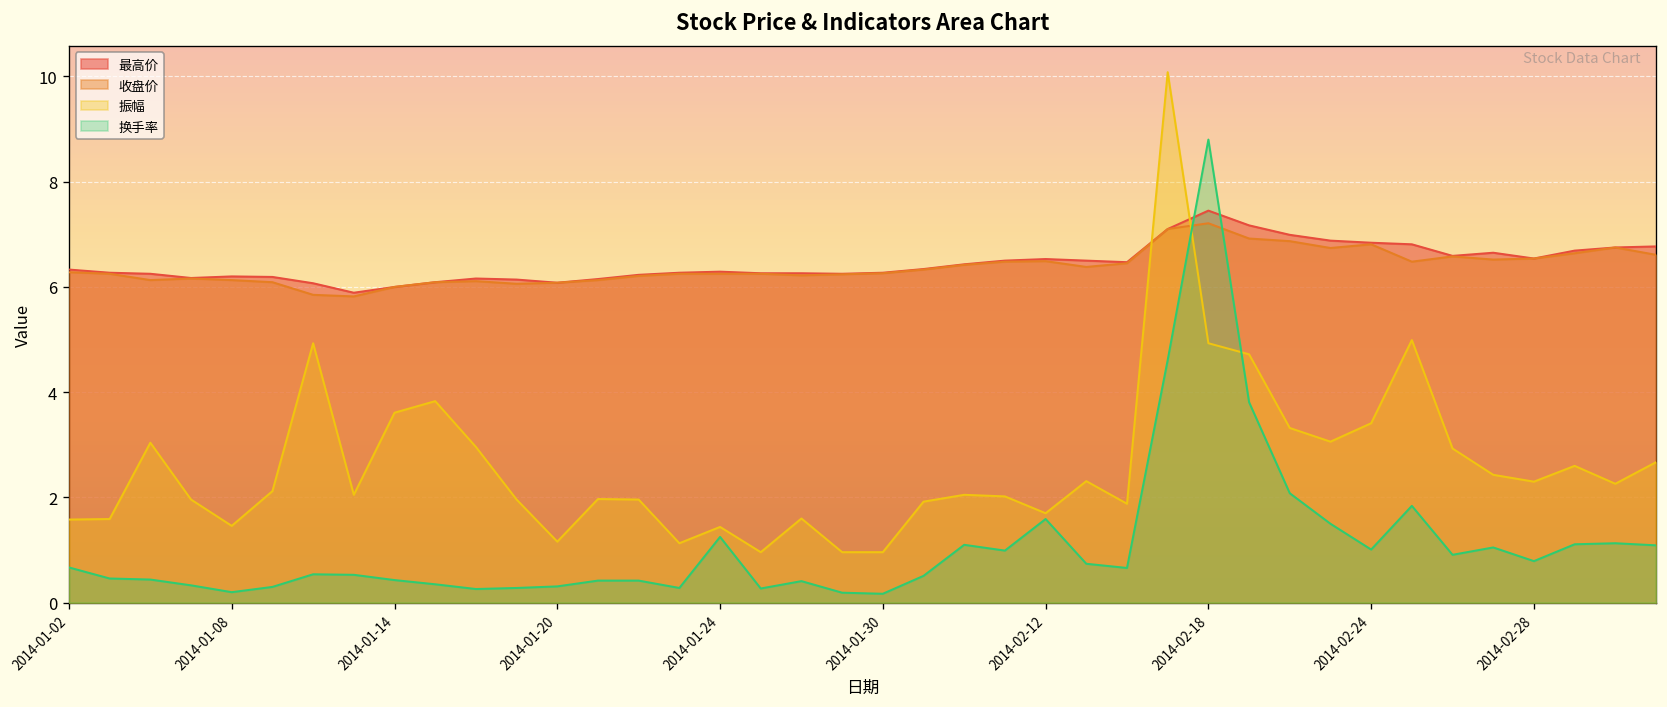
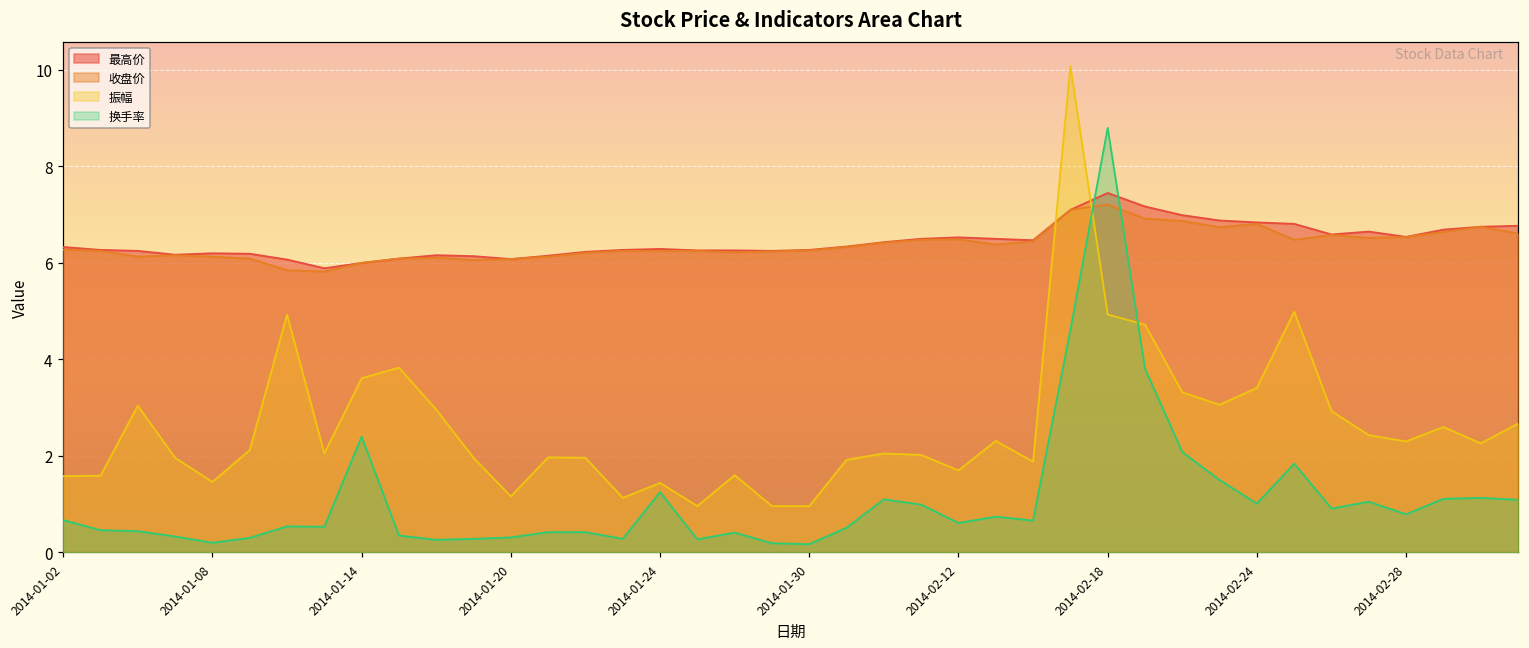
换手率, 2014-01-14: 0.4 -> 2.4
换手率, 2014-02-12: 1.6 -> 0.6
